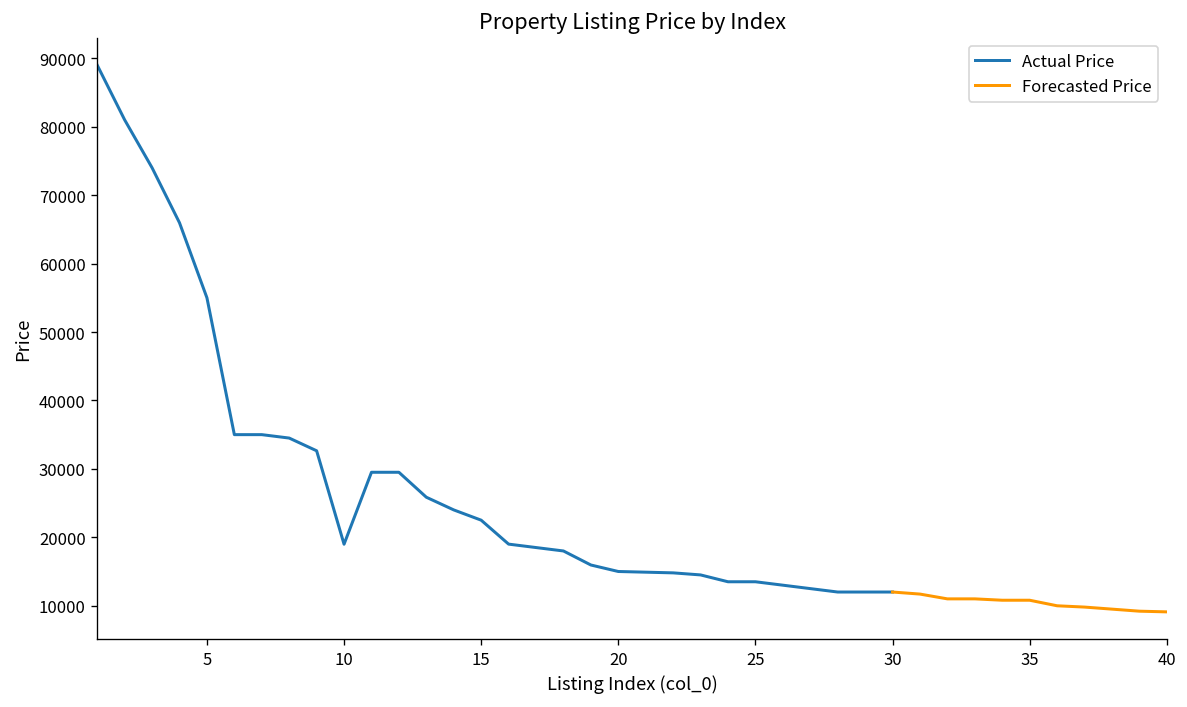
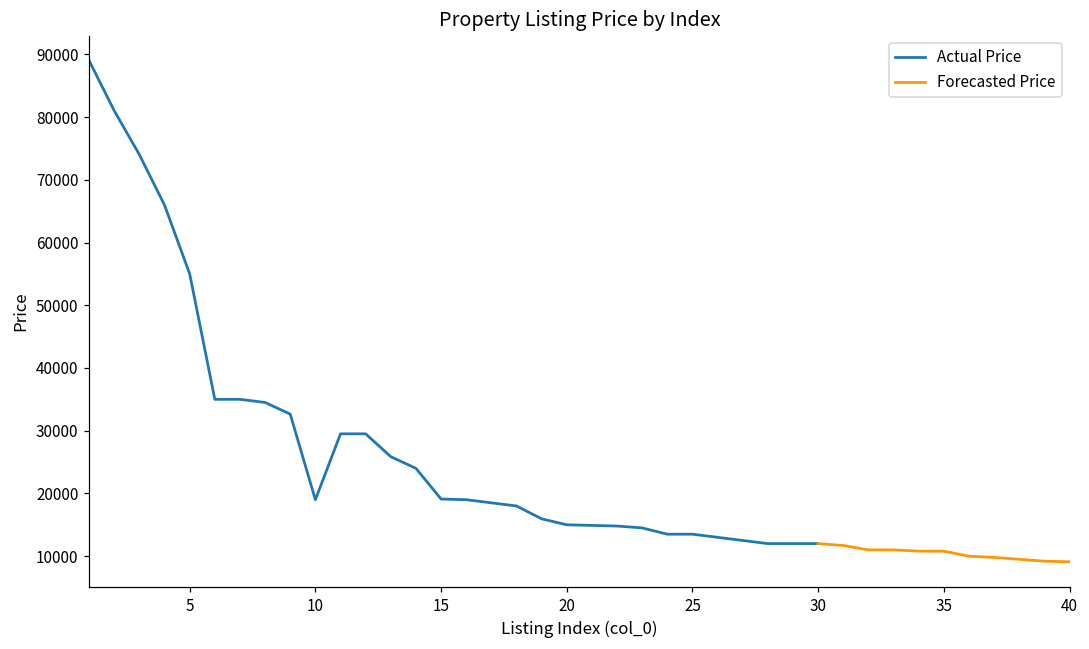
Actual Price, 15: 23000 -> 19000
